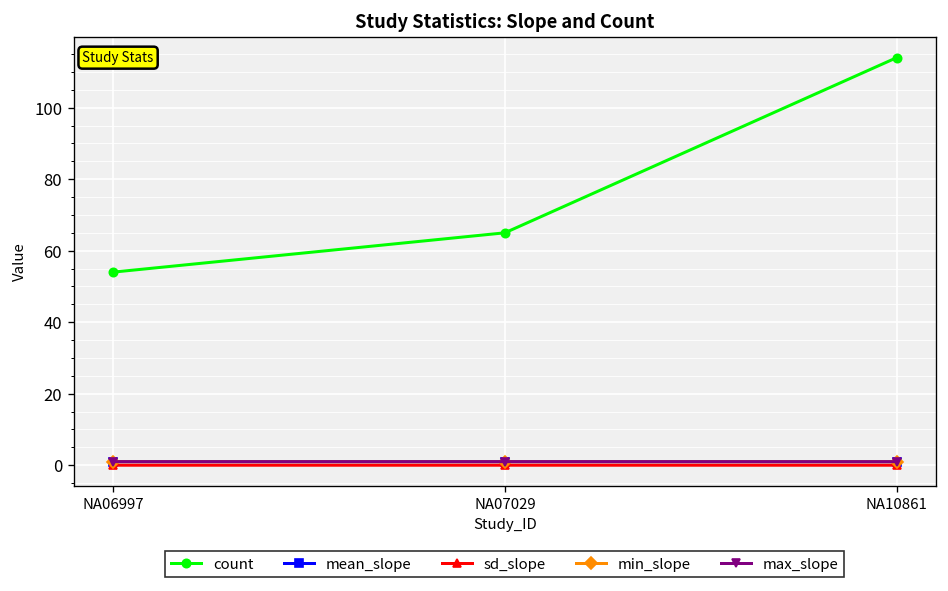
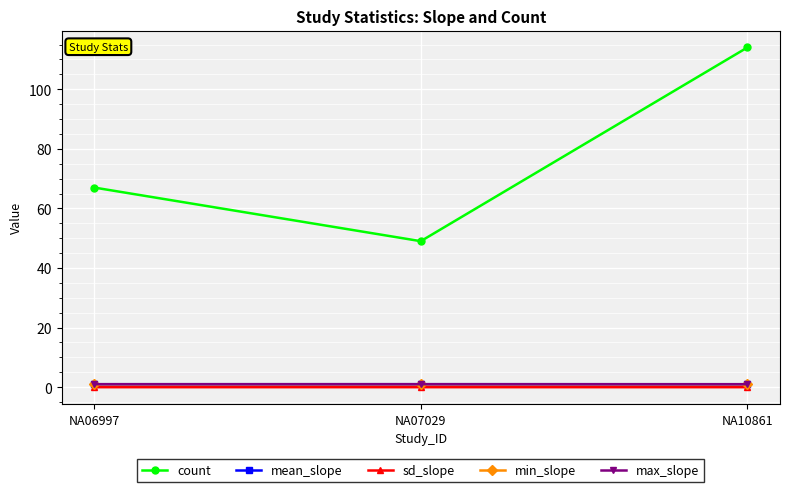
count, NA06997: 54 -> 67
count, NA07029: 65 -> 49
